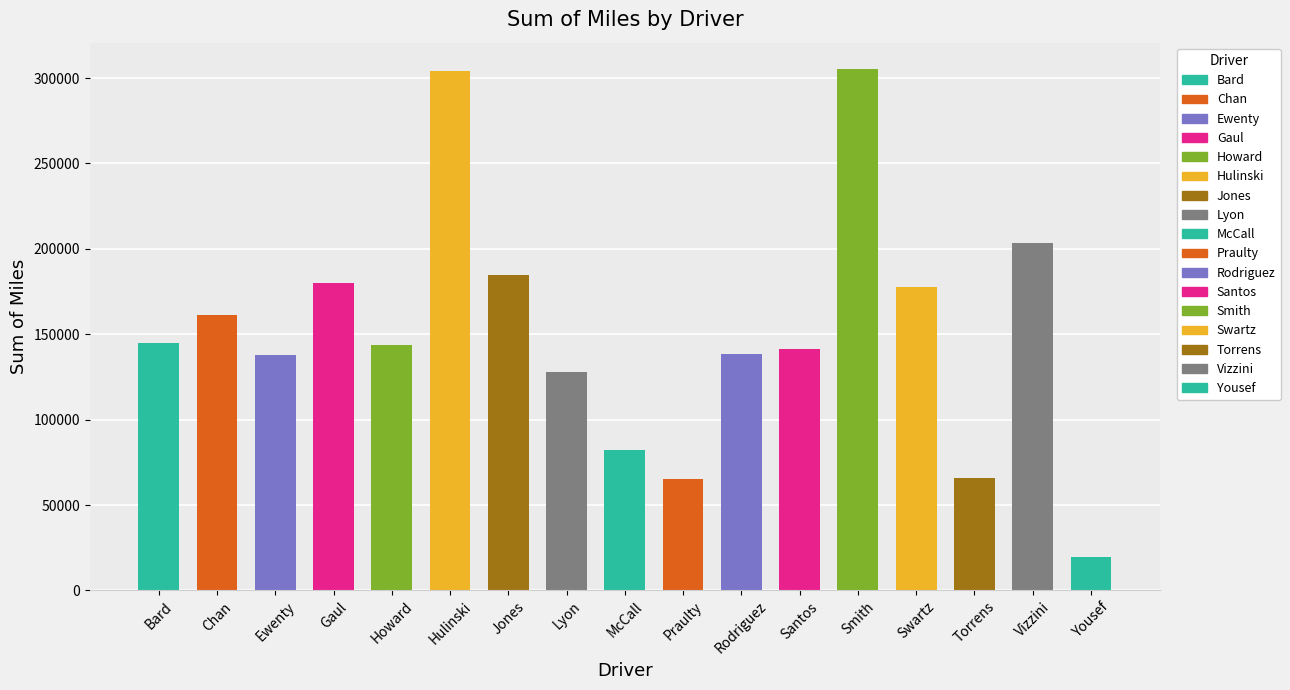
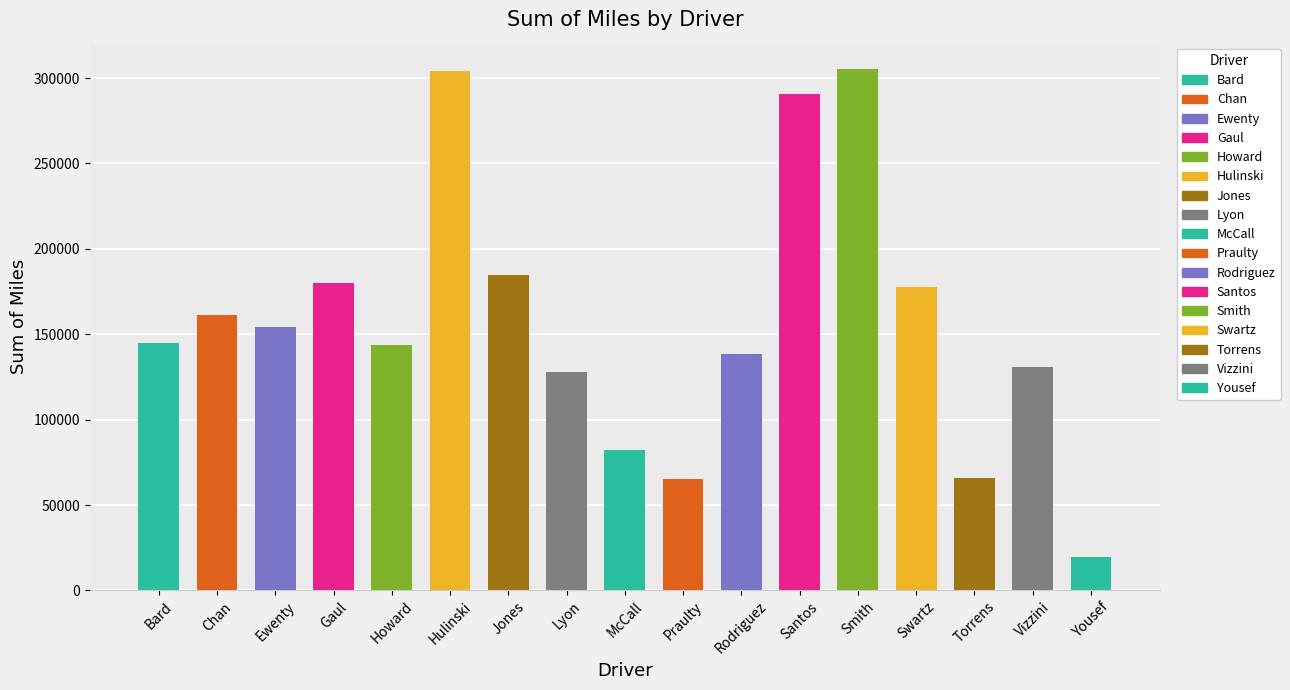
Ewenty: 138000 -> 154000
Santos: 141000 -> 290000
Vizzini: 203000 -> 131000
